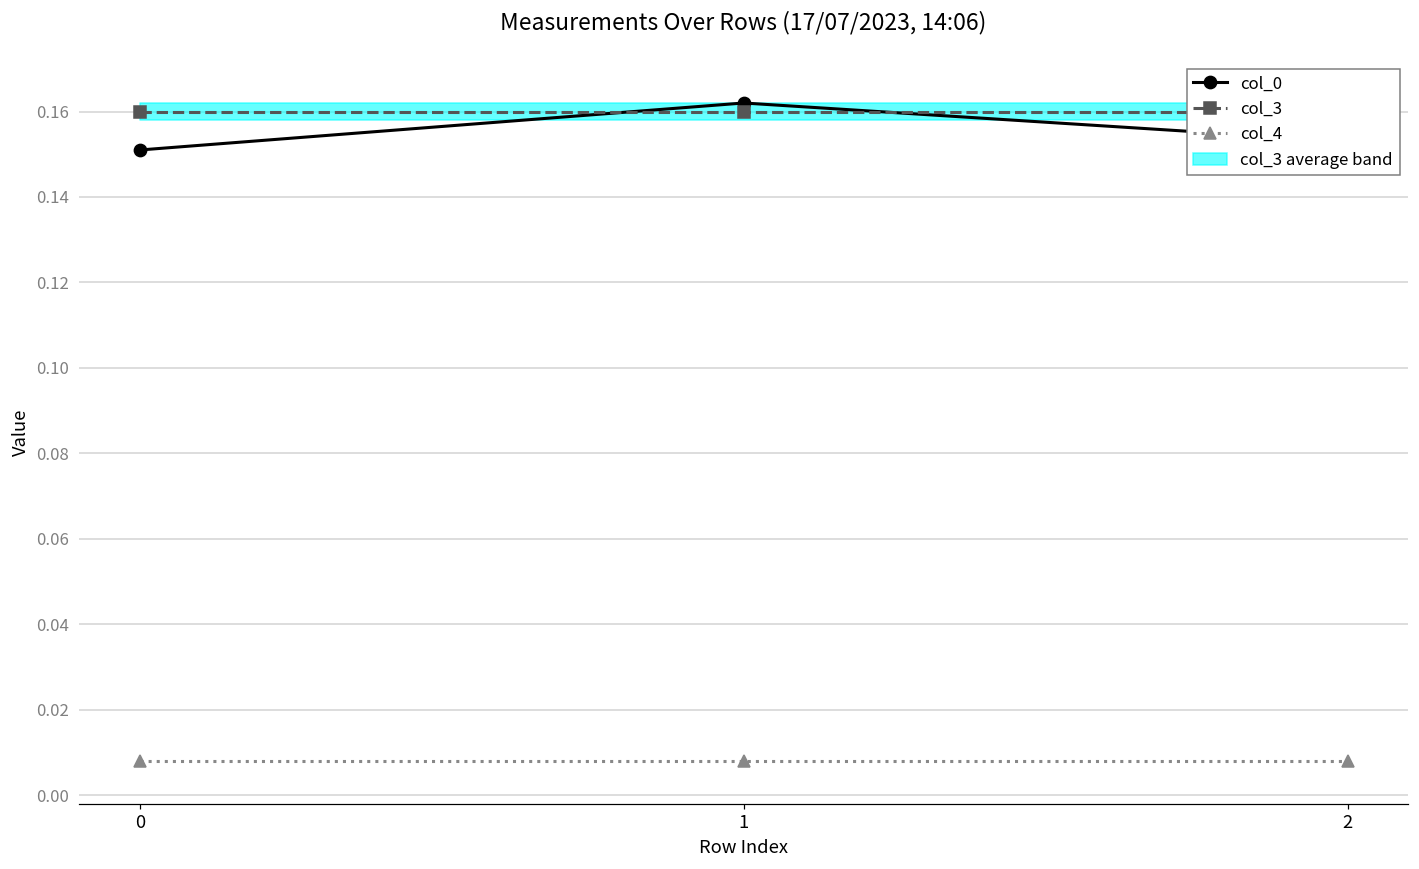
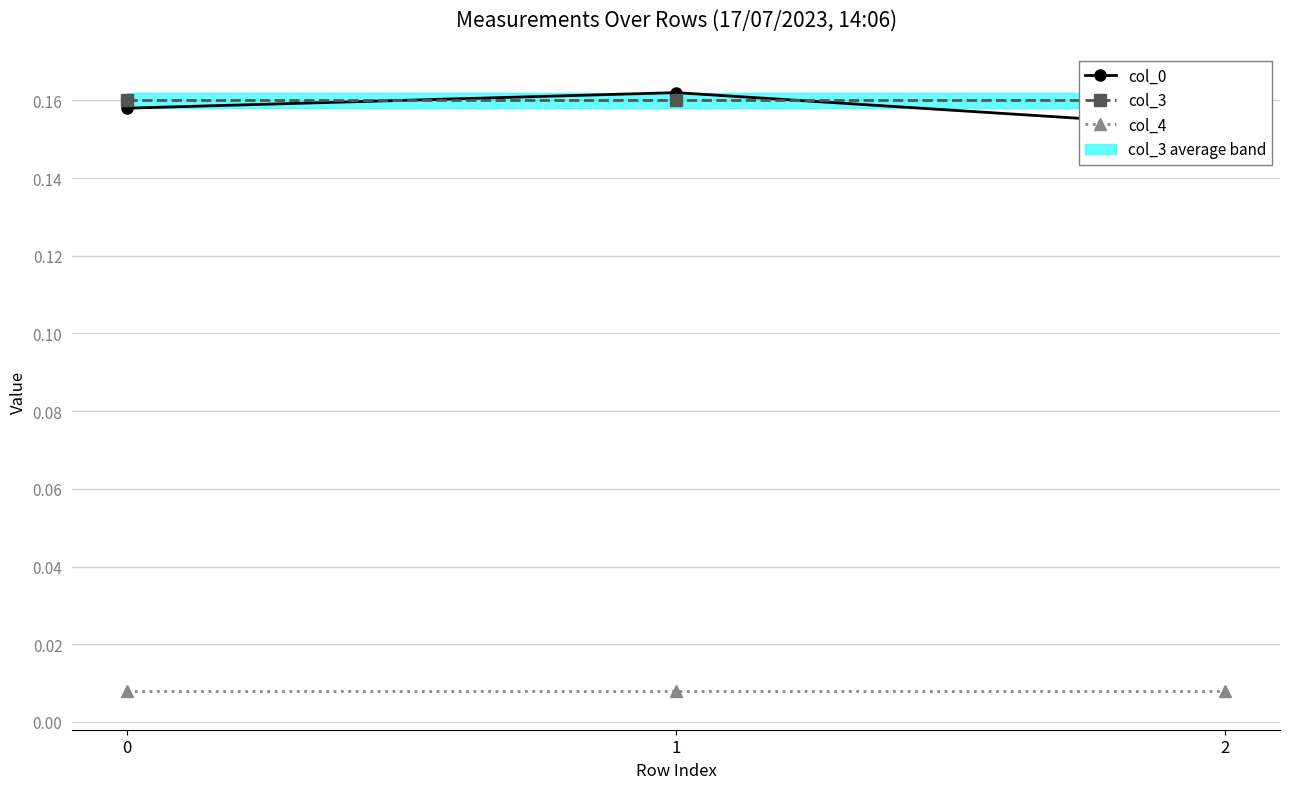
col_0, 0: 0.151 -> 0.158
